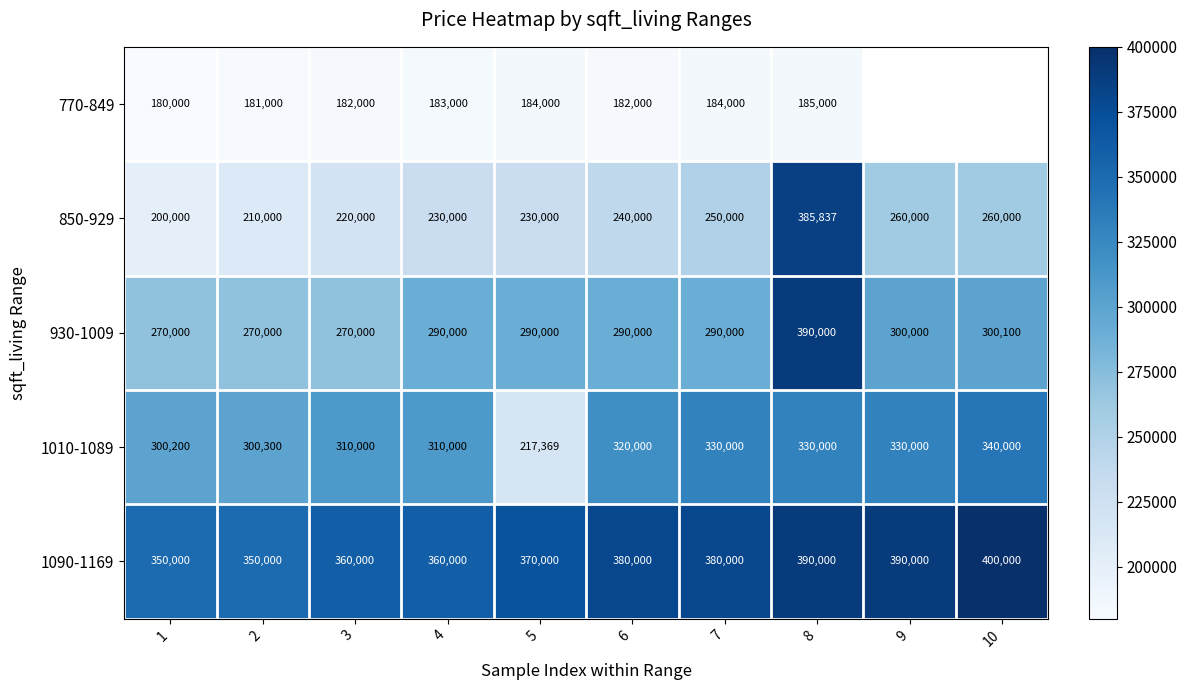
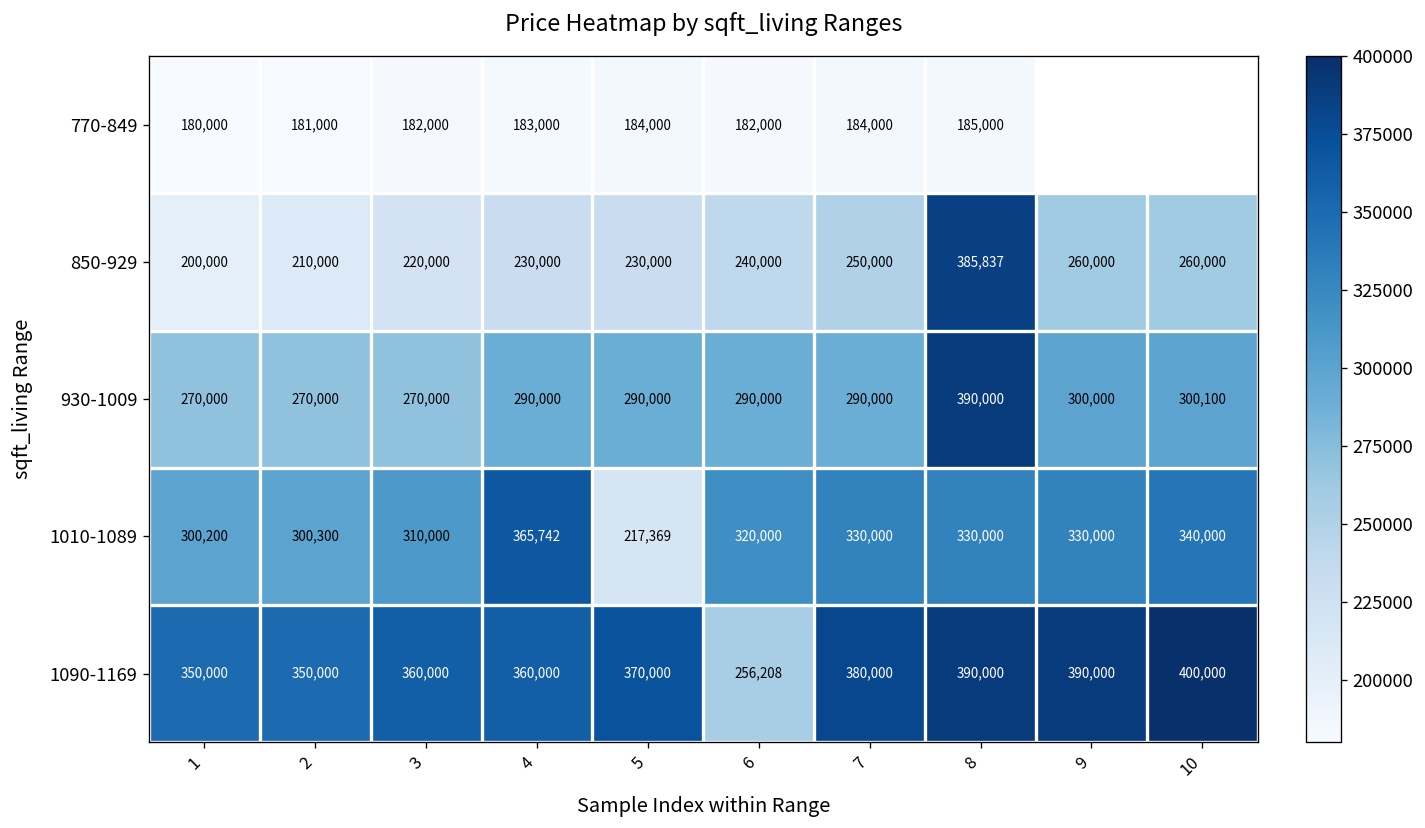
1010-1089, 4: 310,000 -> 365,742
1090-1169, 6: 380,000 -> 256,208
